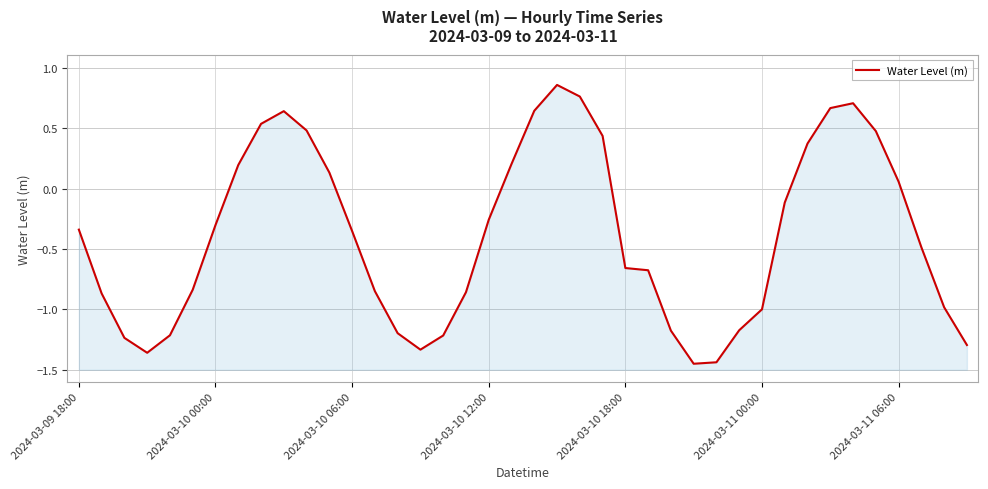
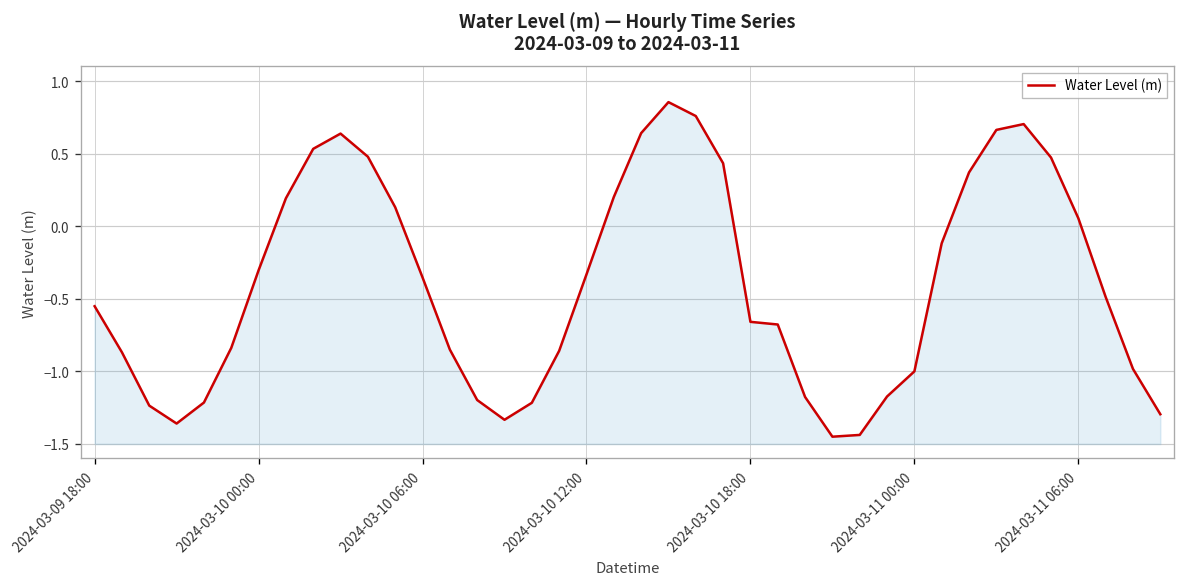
2024-03-09 18:00: -0.34 -> -0.55
2024-03-10 12:00: -0.26 -> -0.33
